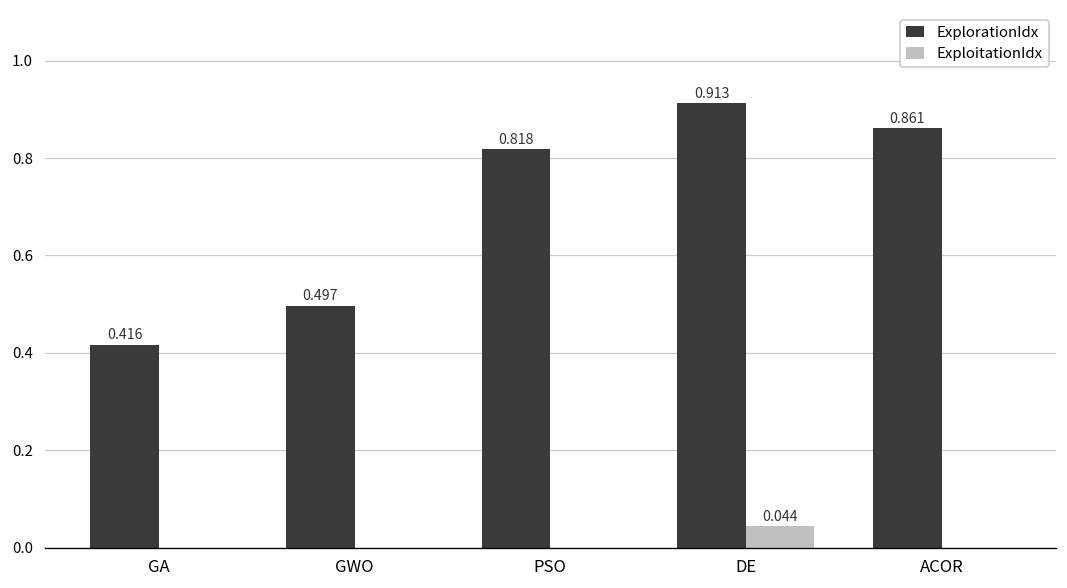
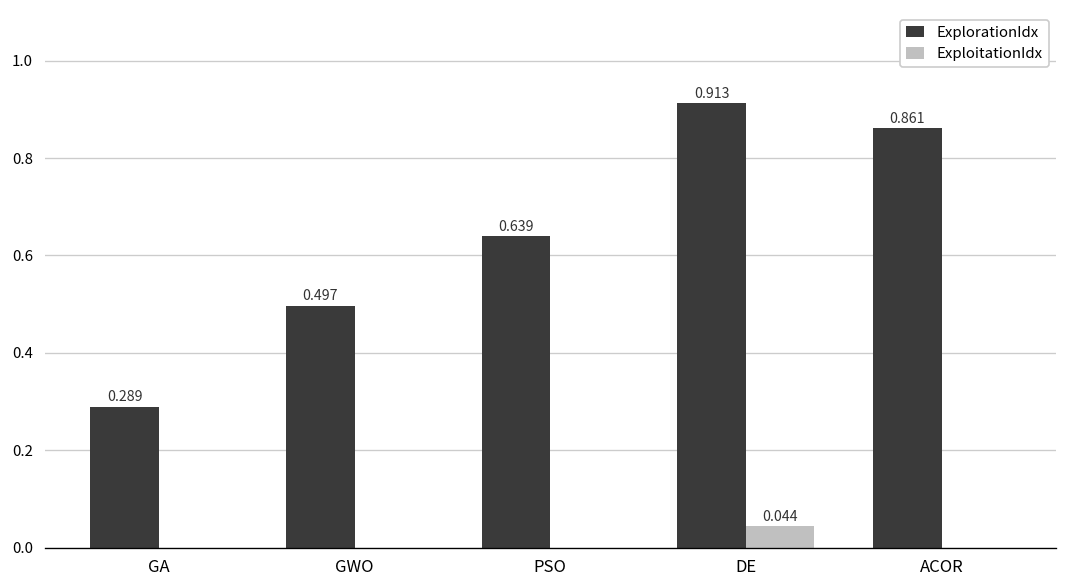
ExplorationIdx, GA: 0.416 -> 0.289
ExplorationIdx, PSO: 0.818 -> 0.639
